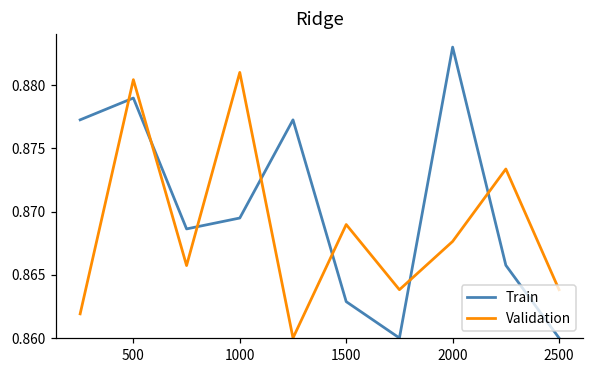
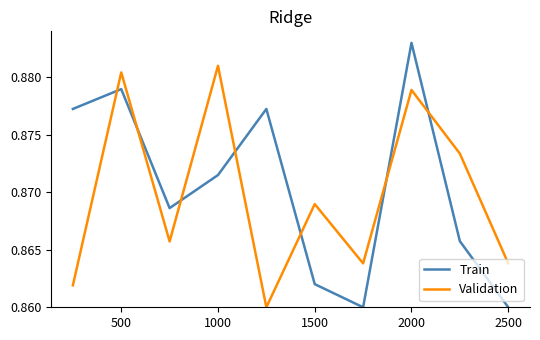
Train, 1000: 0.8695 -> 0.8715
Train, 1500: 0.8629 -> 0.8620
Validation, 2000: 0.8676 -> 0.8789
